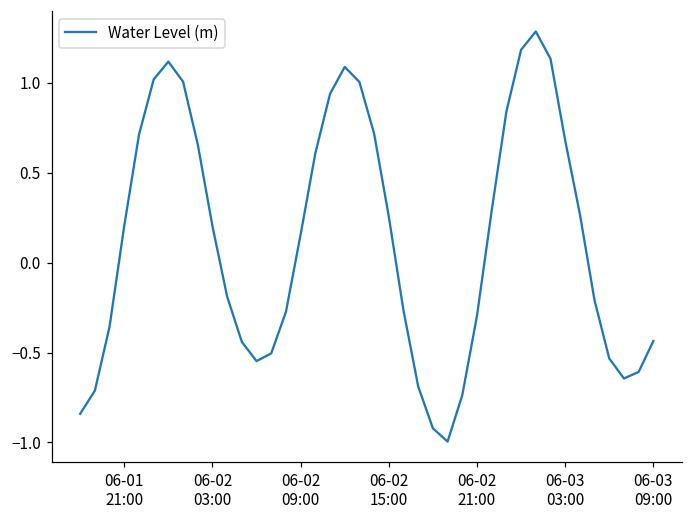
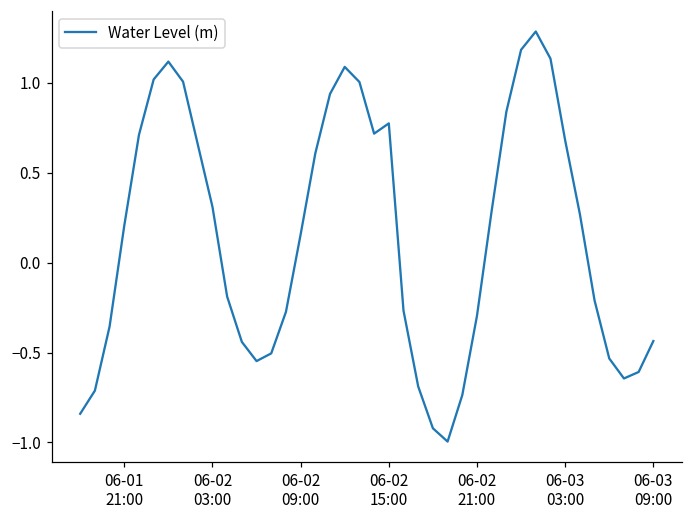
06-02 03:00: 0.20 -> 0.31
06-02 15:00: 0.26 -> 0.77
